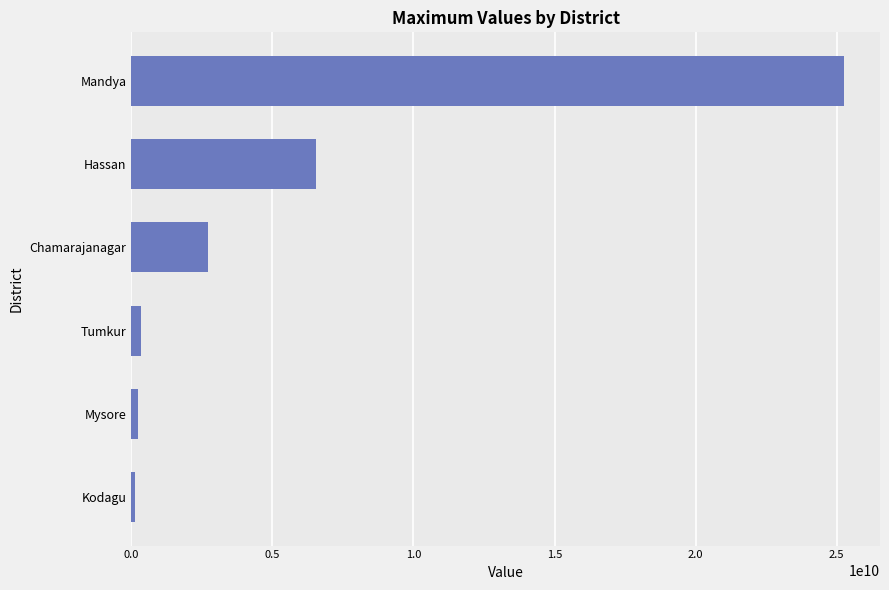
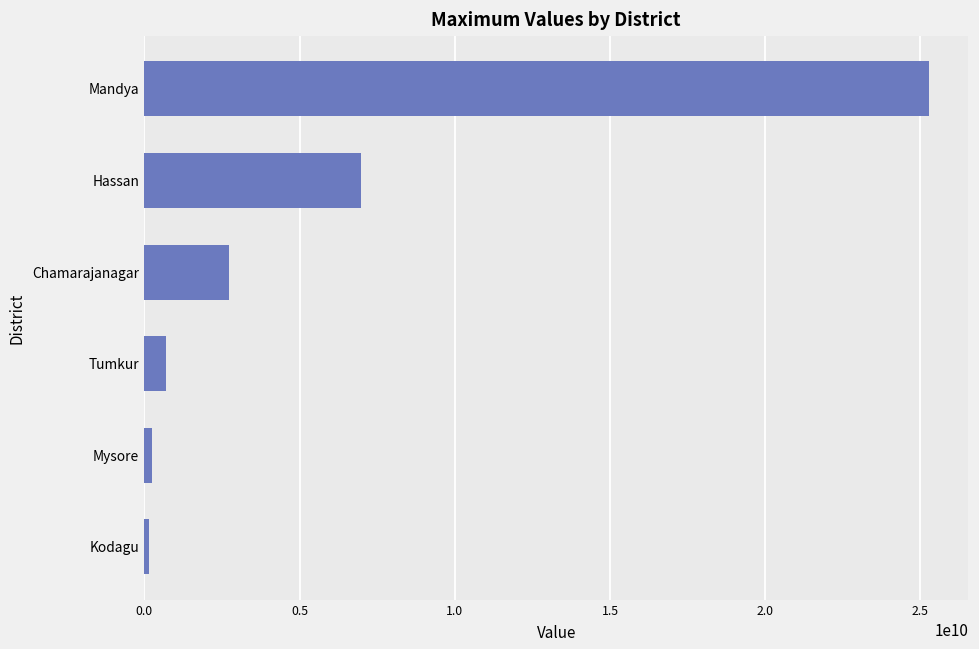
Hassan: 6500000000 -> 7000000000
Tumkur: 400000000 -> 700000000
